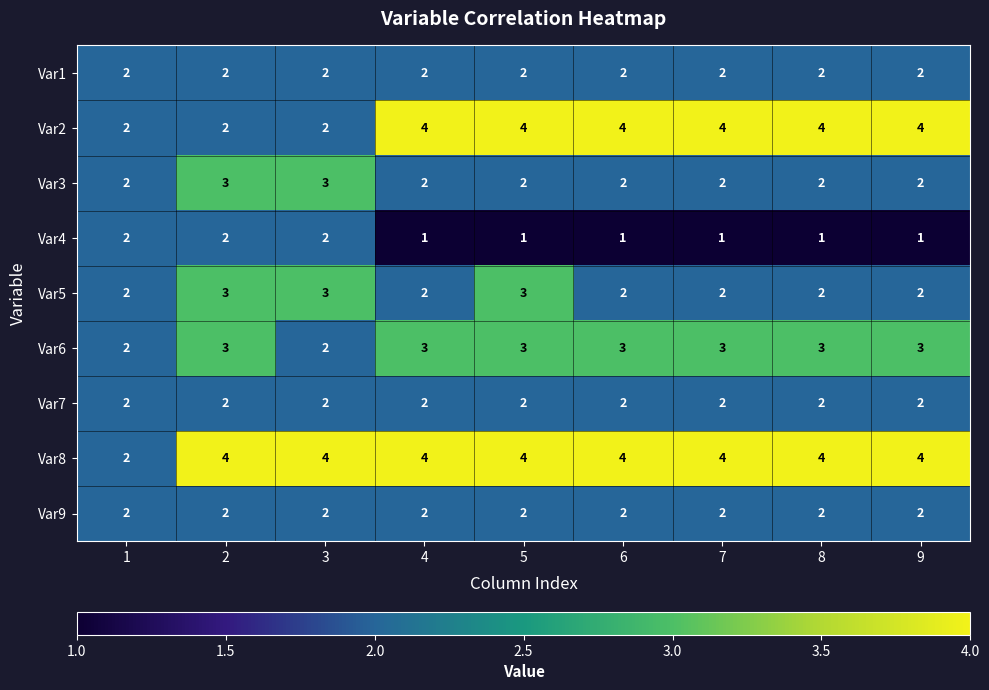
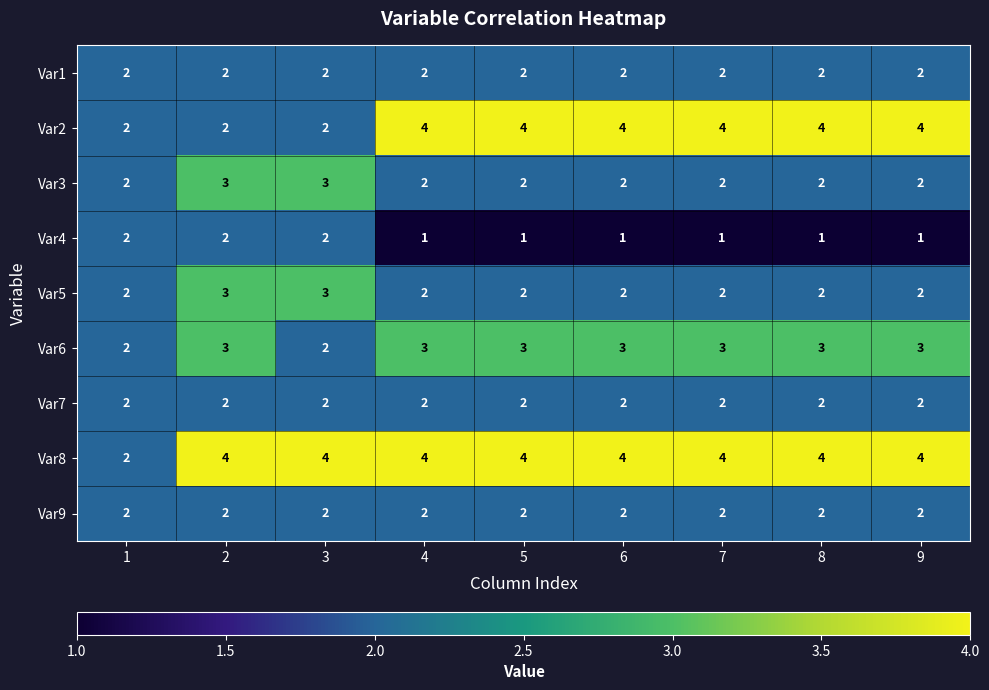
Var5, 5: 3 -> 2
